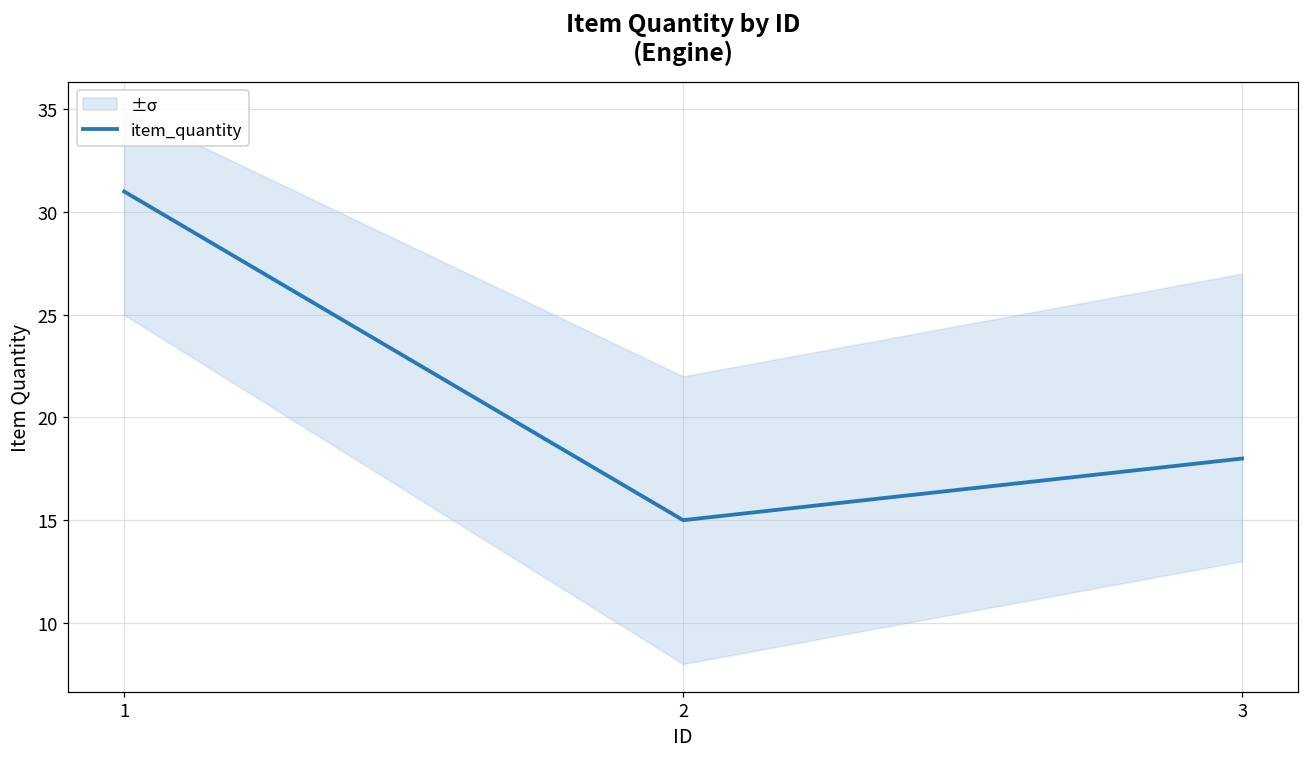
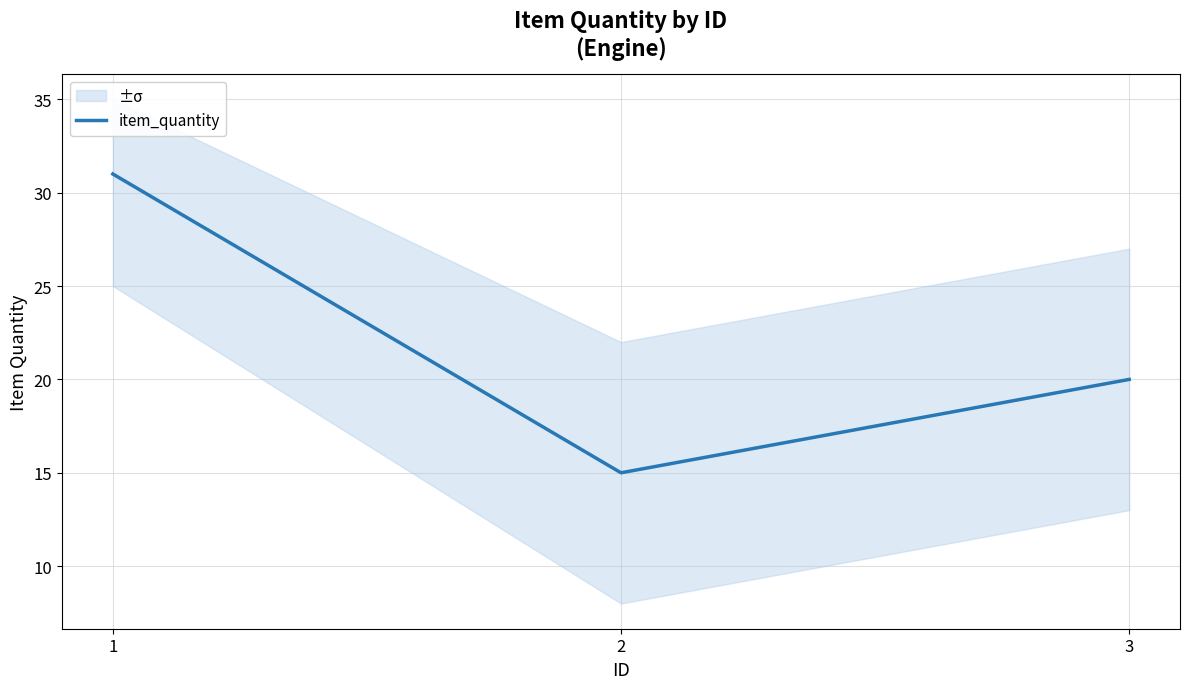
item_quantity, 3: 18 -> 20
